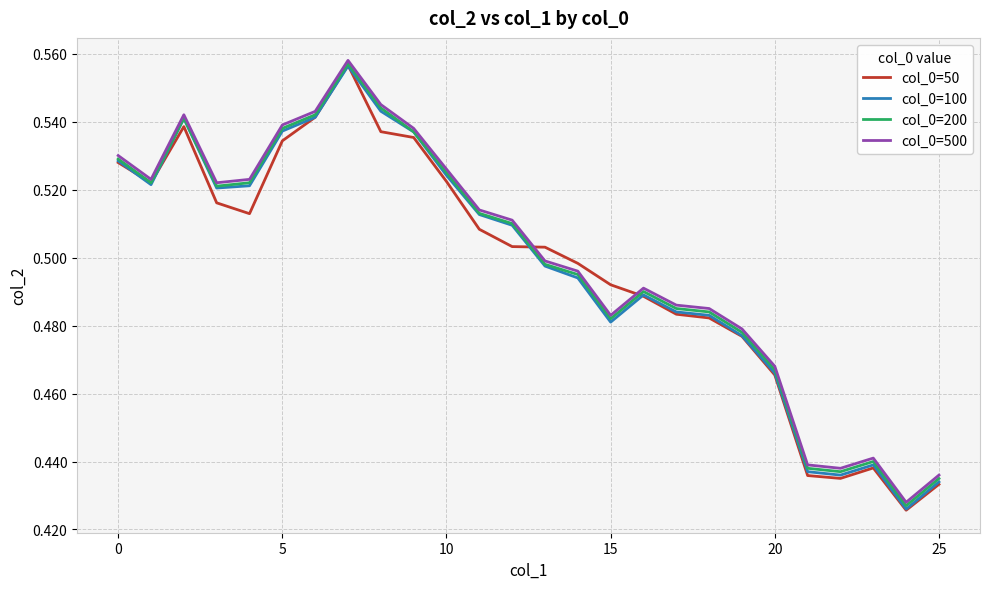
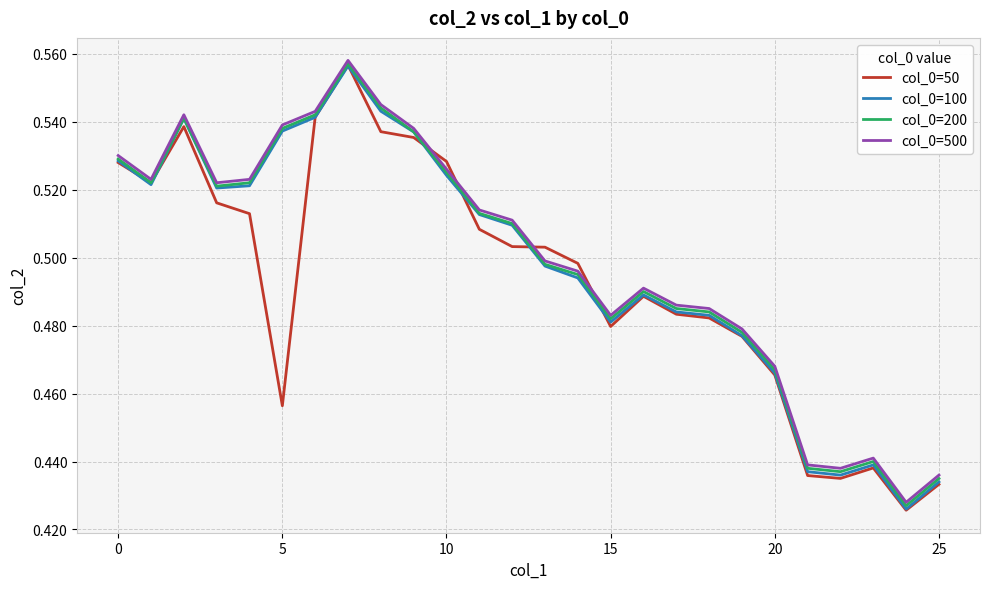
col_0=50, 5: 0.534 -> 0.456
col_0=50, 10: 0.522 -> 0.528
col_0=50, 15: 0.492 -> 0.480
